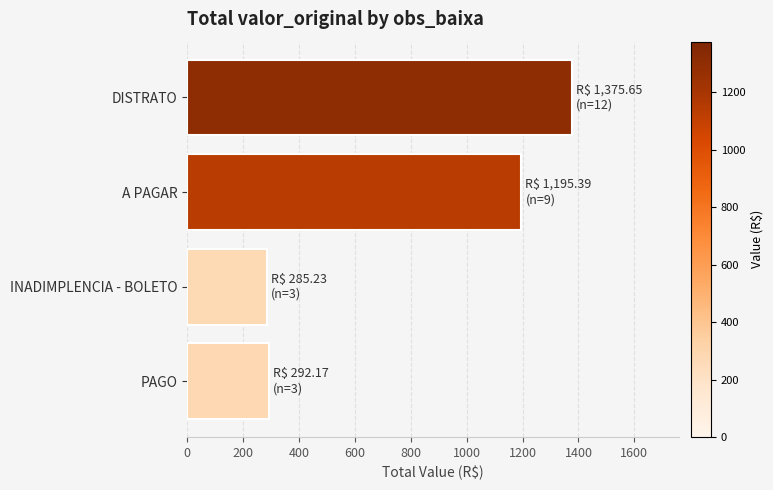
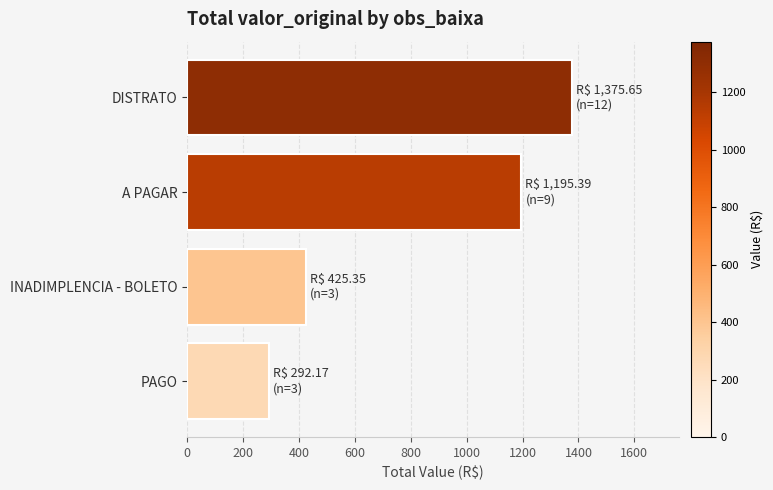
INADIMPLENCIA - BOLETO: 285.23 -> 425.35
